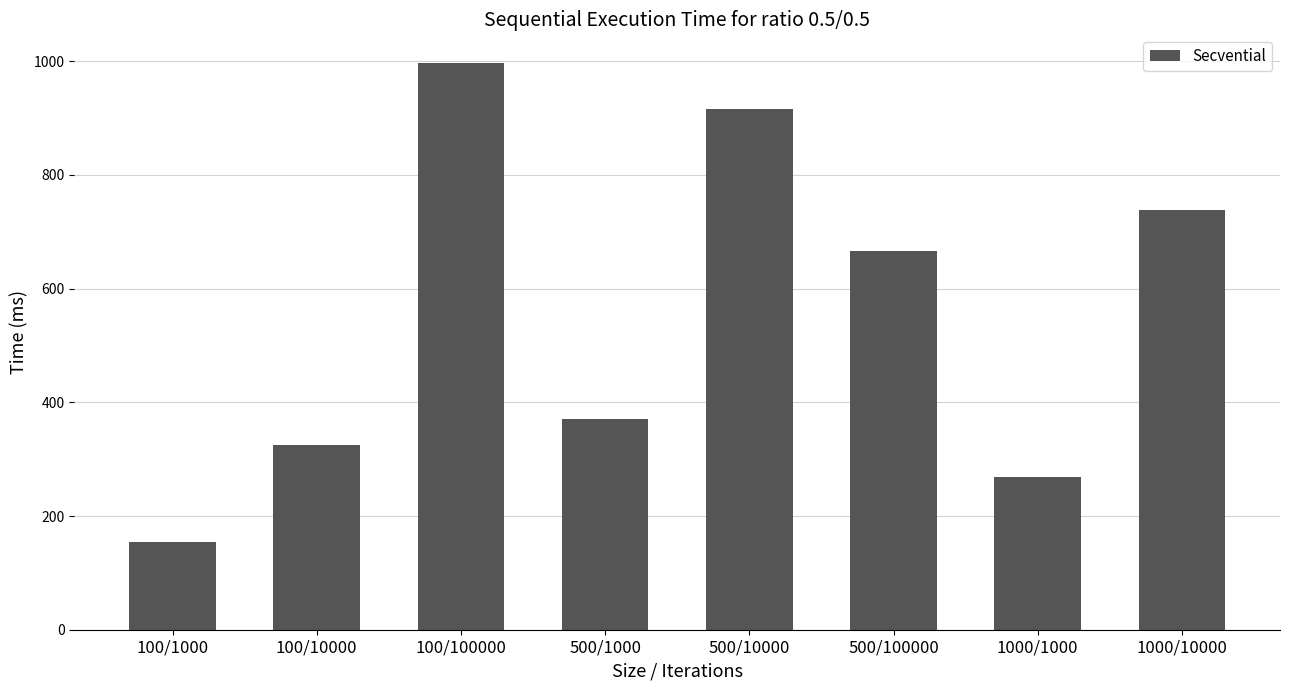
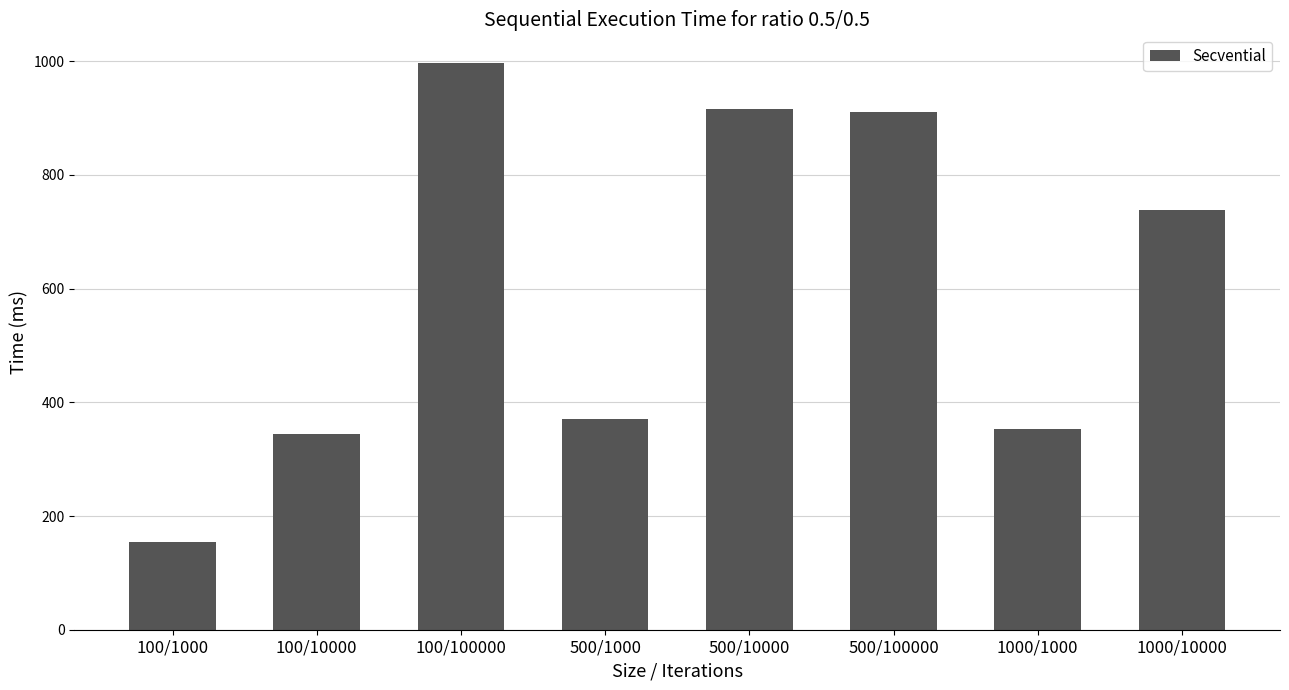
100/10000: 330 -> 340
500/100000: 670 -> 910
1000/1000: 270 -> 350
